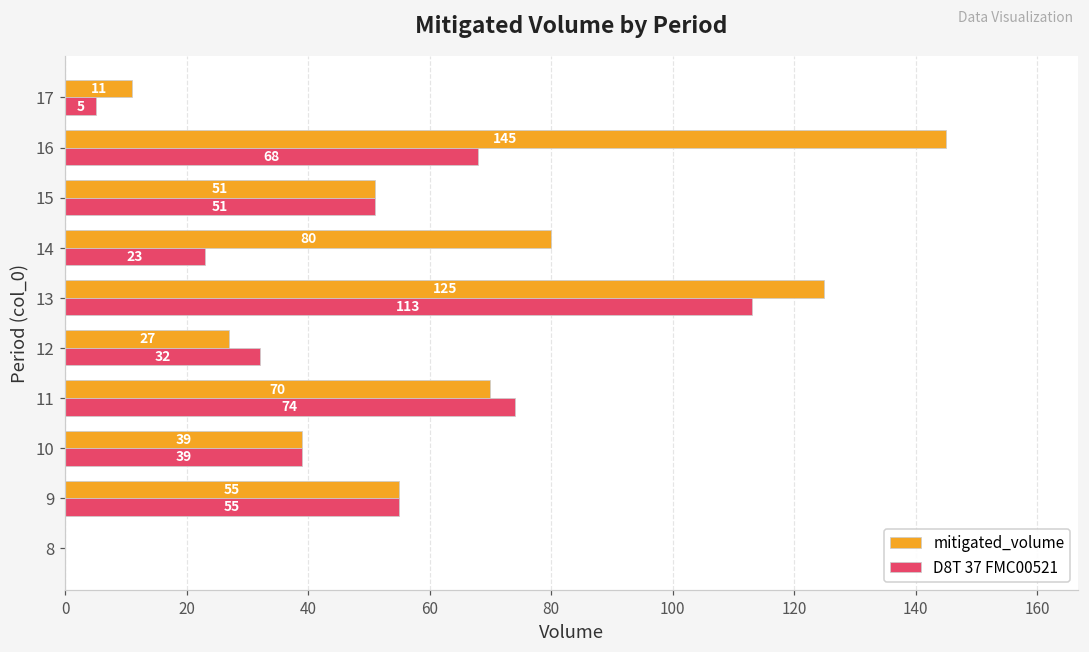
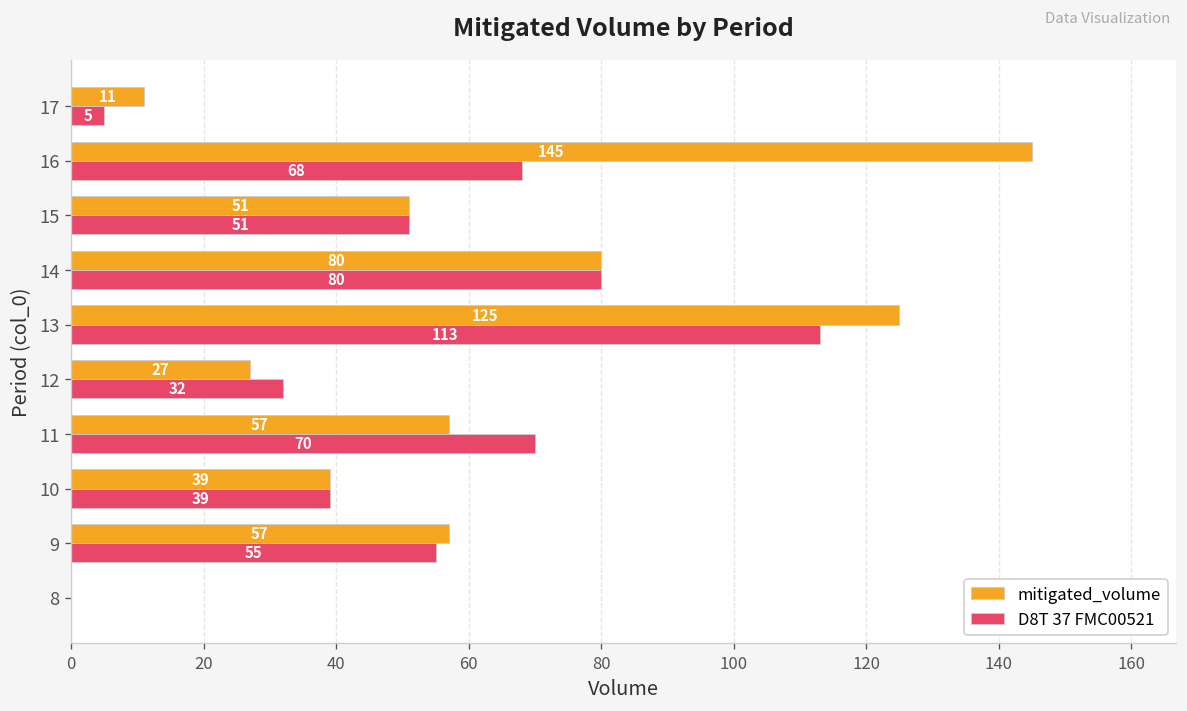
D8T 37 FMC00521, 14: 23 -> 80
mitigated_volume, 11: 70 -> 57
D8T 37 FMC00521, 11: 74 -> 70
mitigated_volume, 9: 55 -> 57
